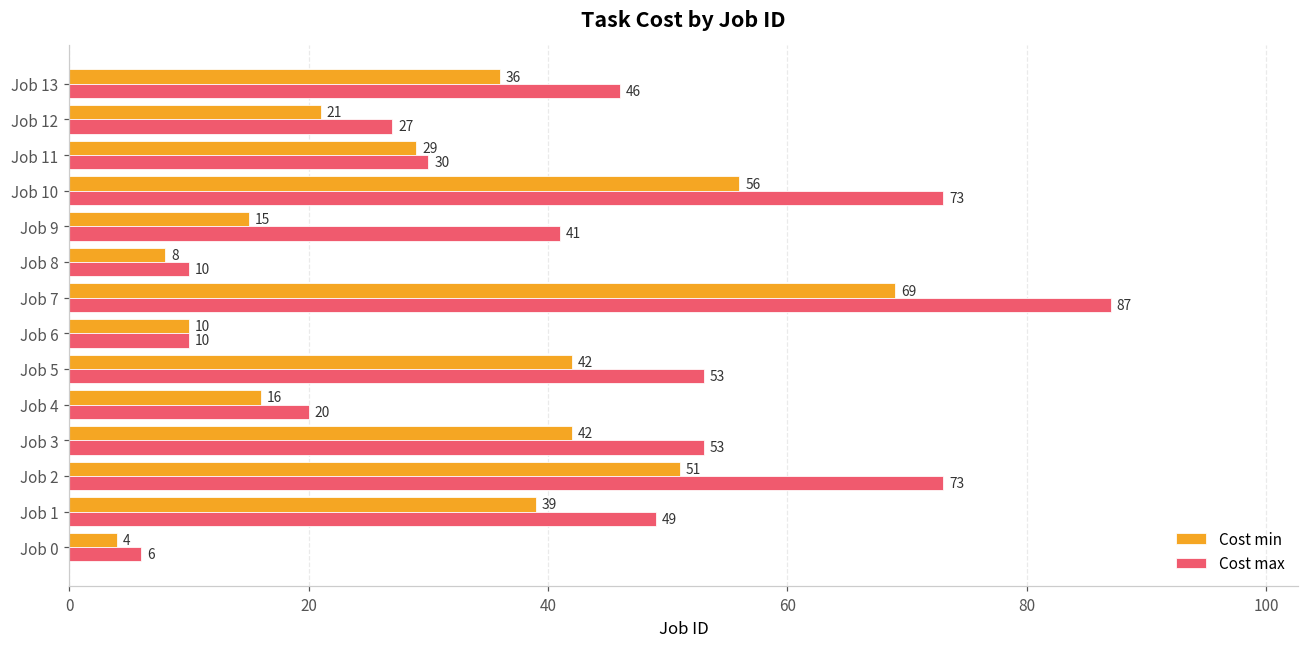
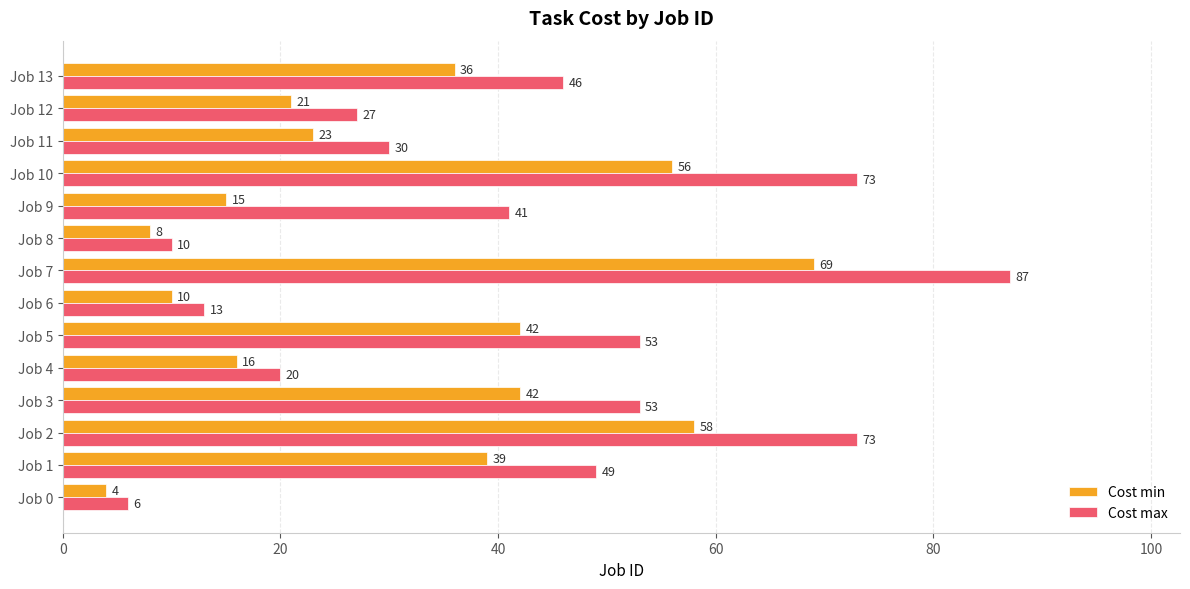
Cost min, Job 11: 29 -> 23
Cost max, Job 6: 10 -> 13
Cost min, Job 2: 51 -> 58
